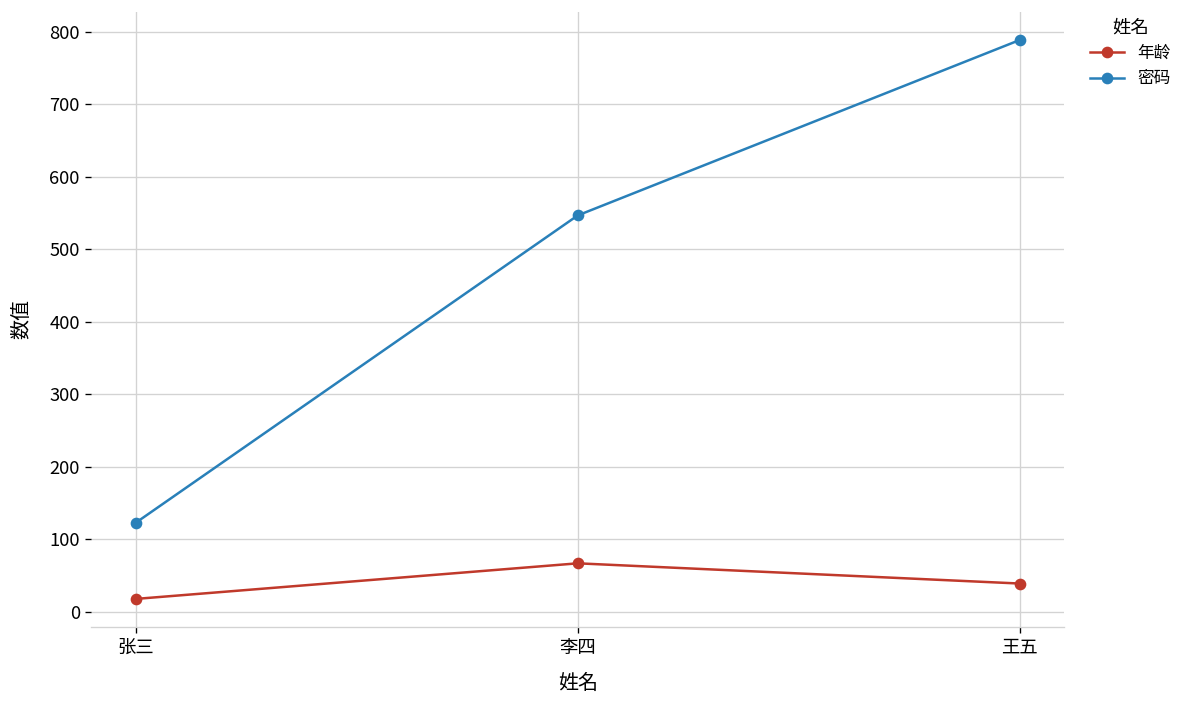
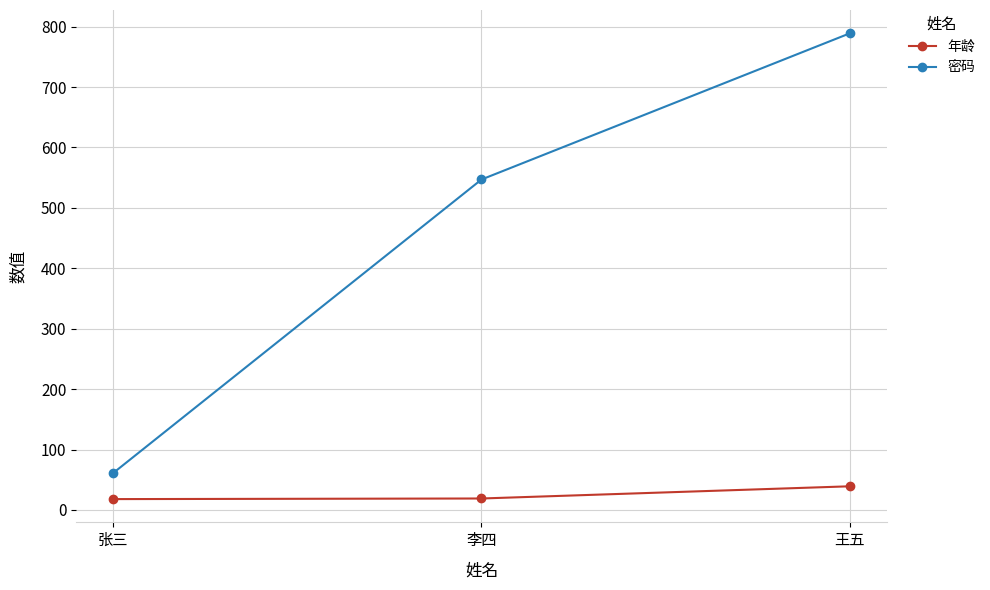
密码, 张三: 120 -> 60
年龄, 李四: 70 -> 20
